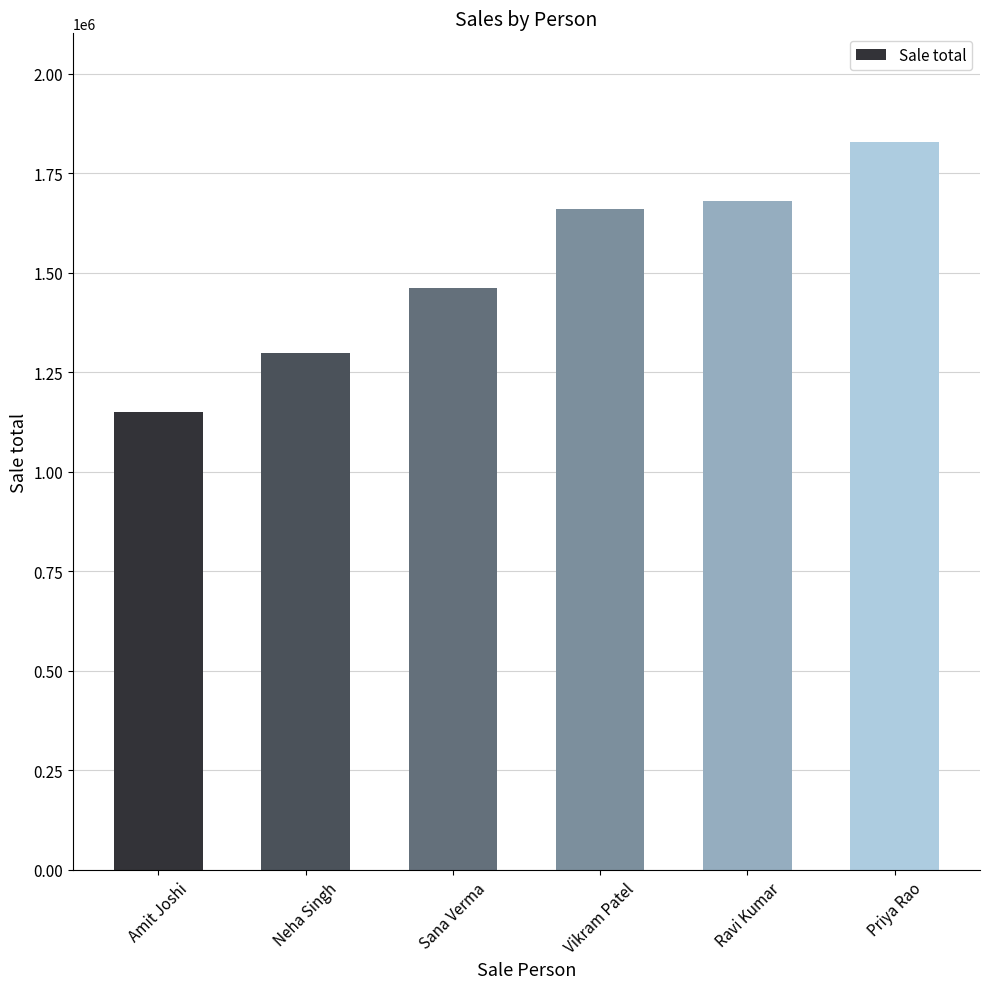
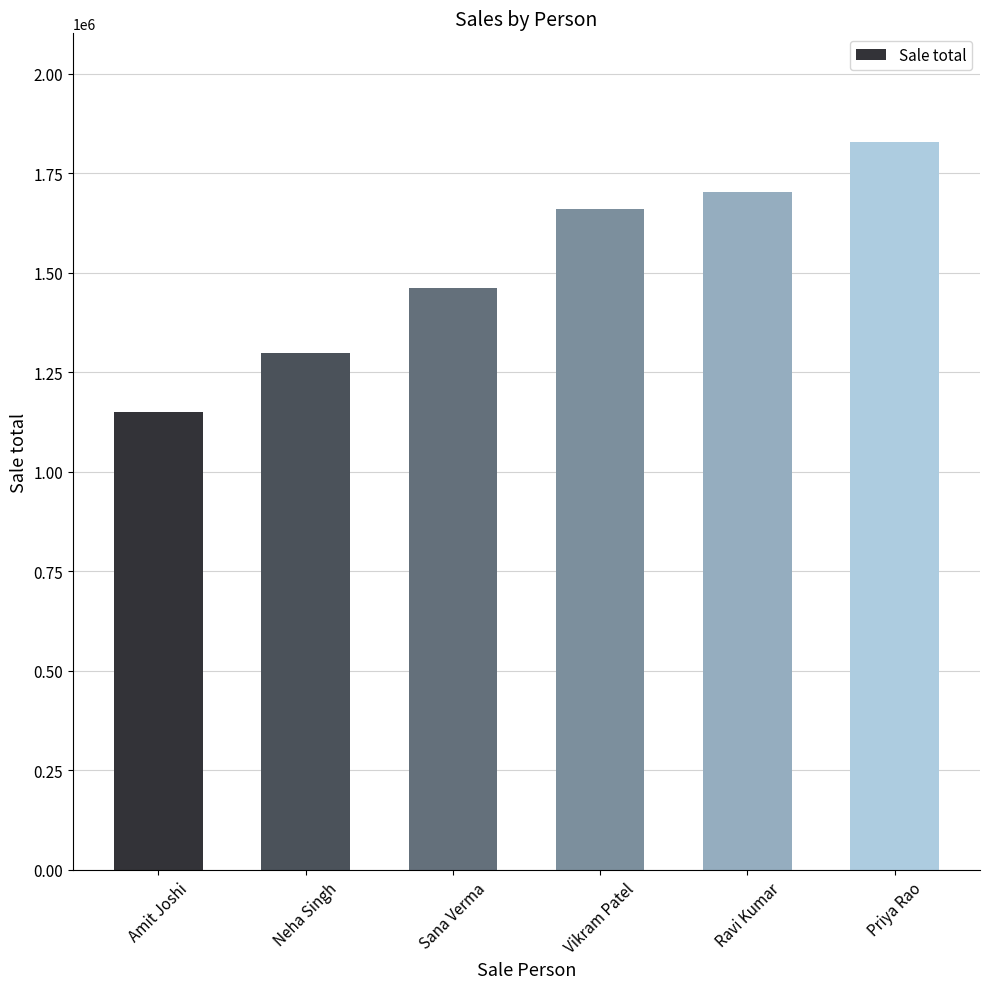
Ravi Kumar: 1680000 -> 1700000
